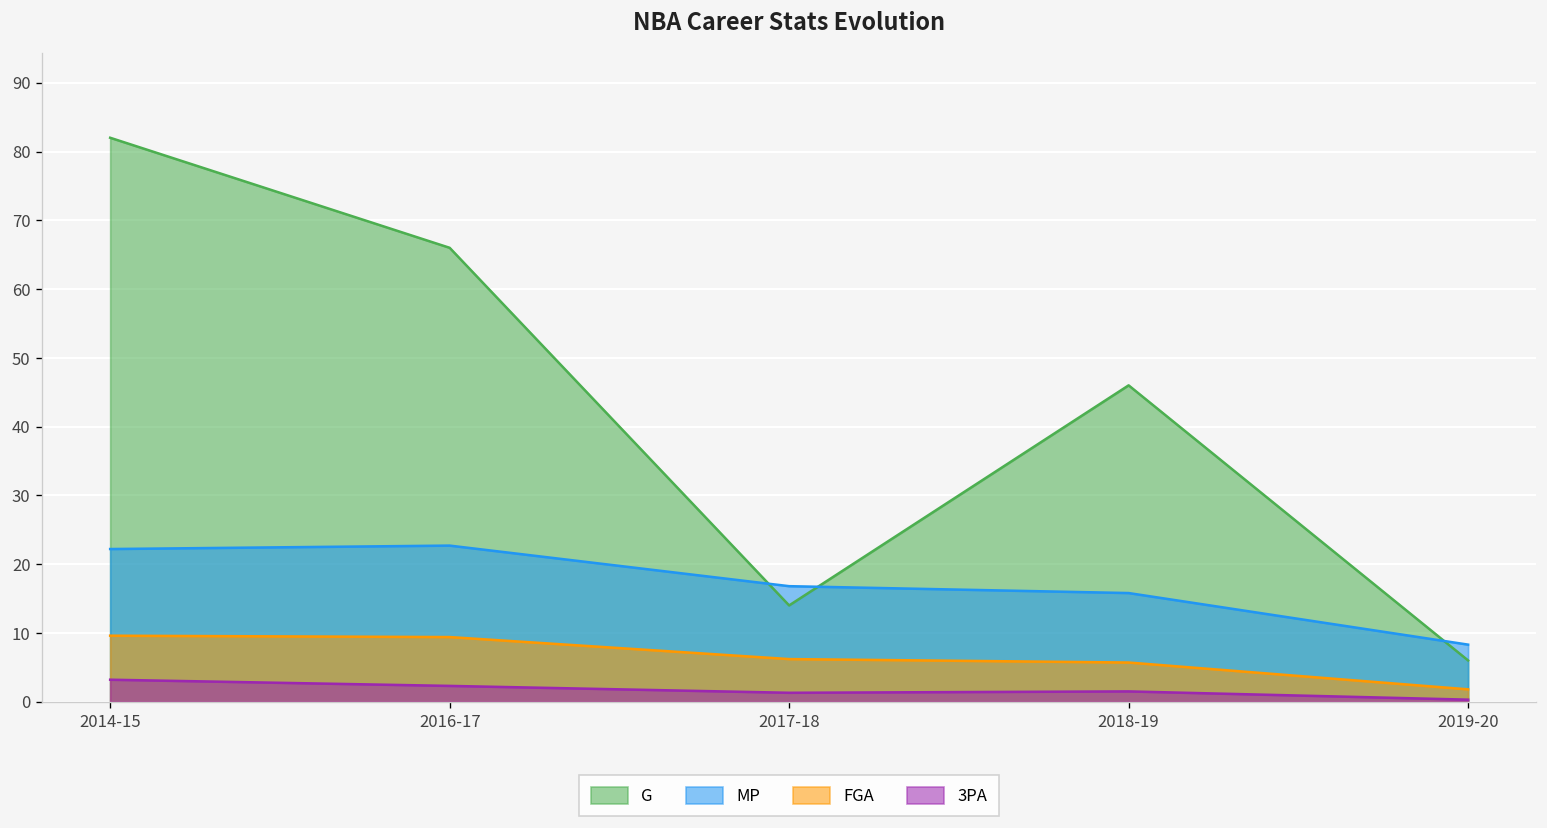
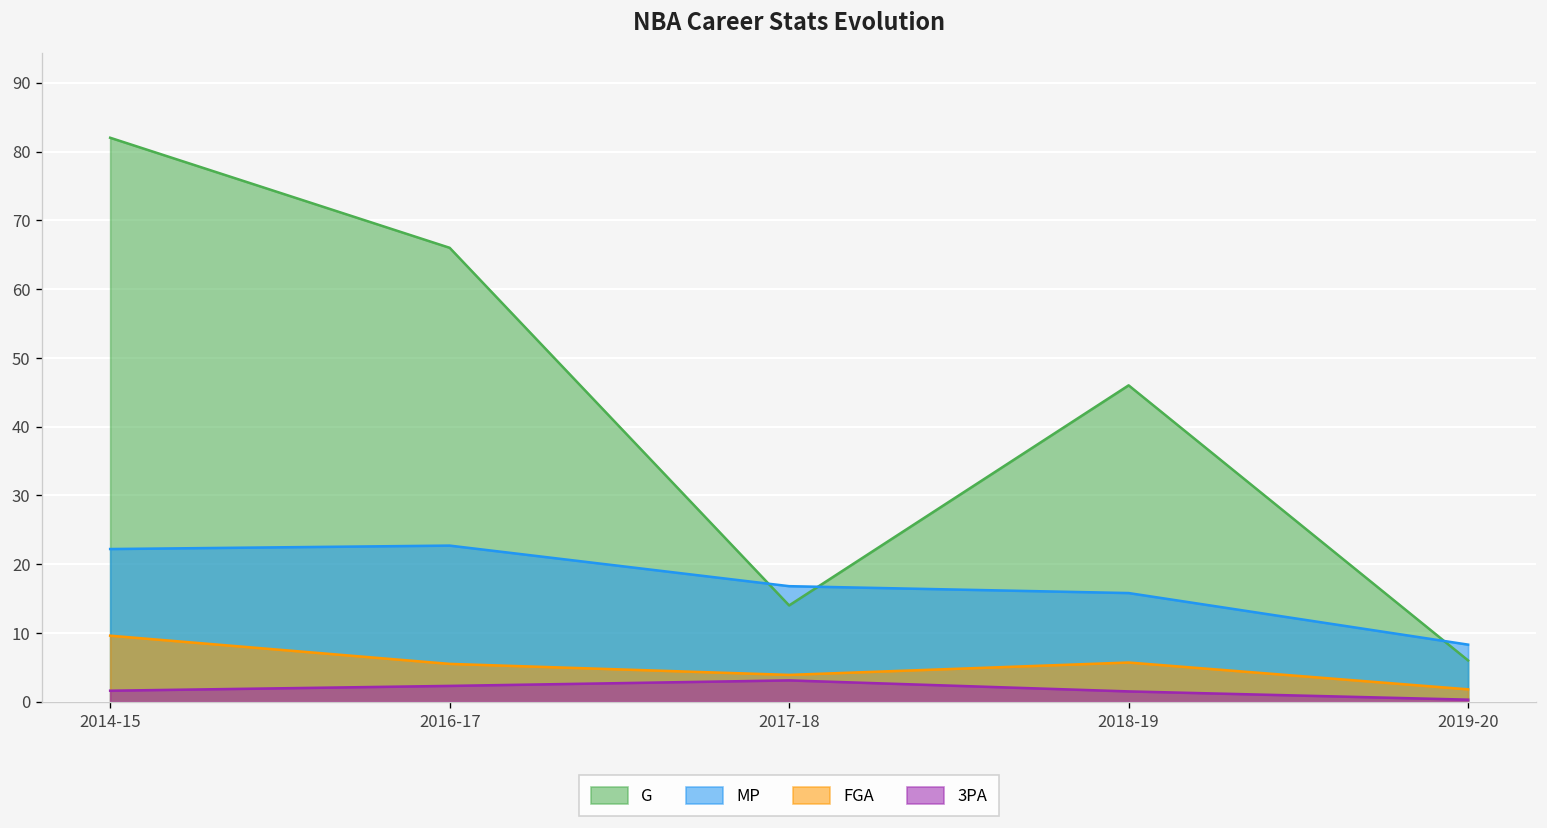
3PA, 2014-15: 3 -> 2
FGA, 2016-17: 9 -> 6
FGA, 2017-18: 6 -> 4
3PA, 2017-18: 1 -> 3
